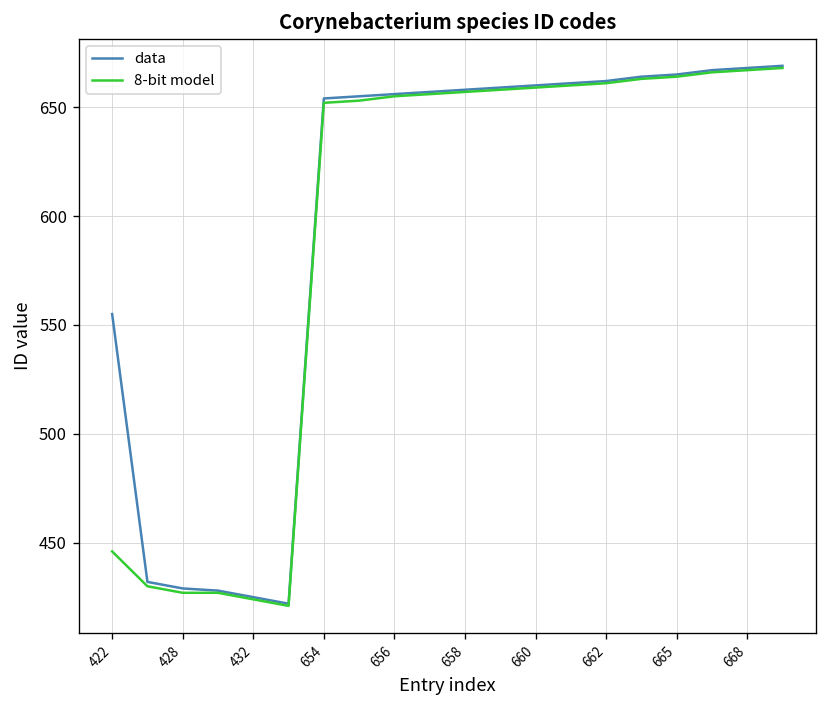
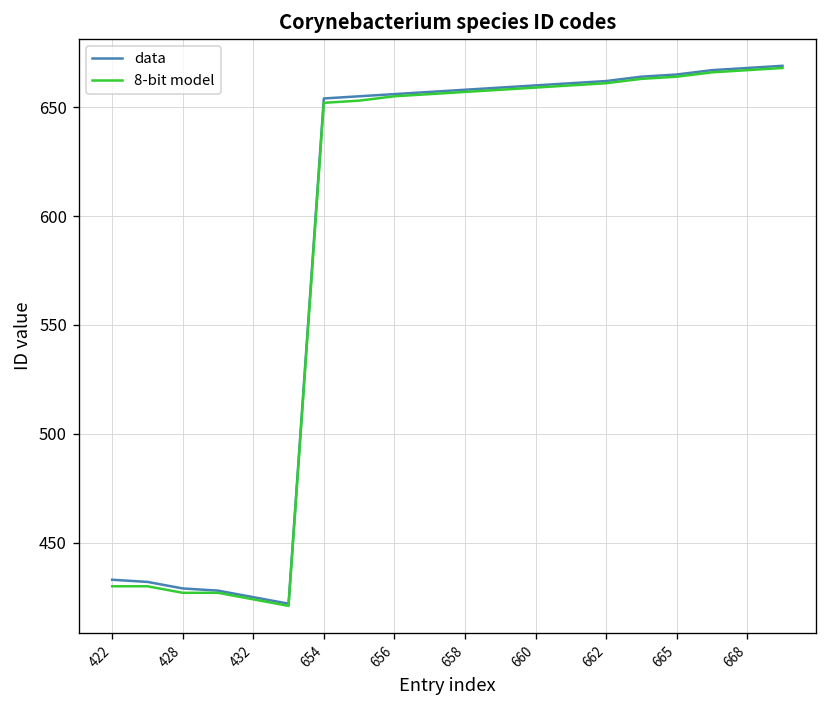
data, 422: 555 -> 433
8-bit model, 422: 446 -> 430
